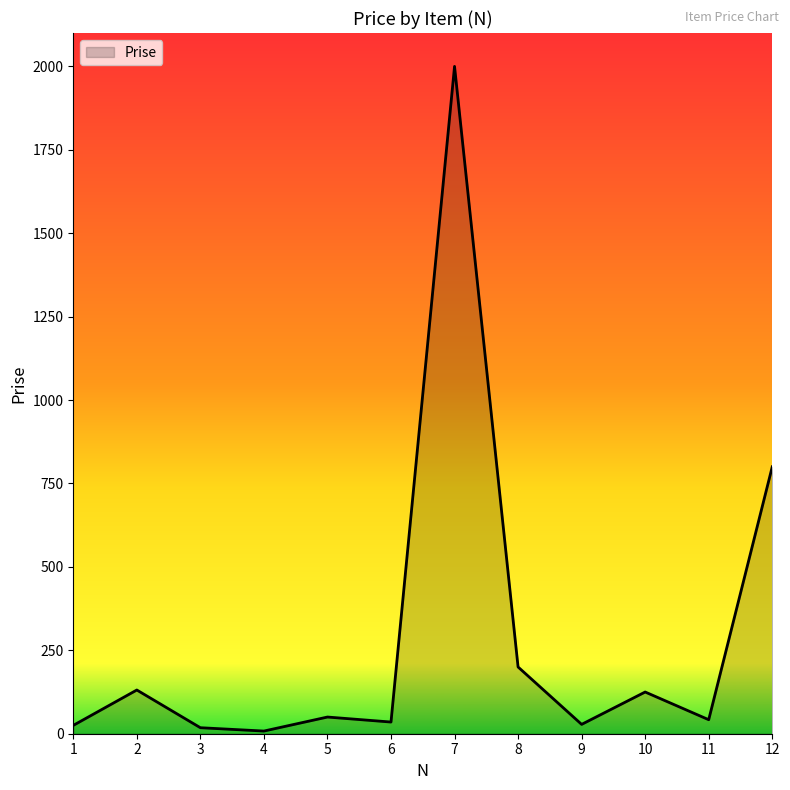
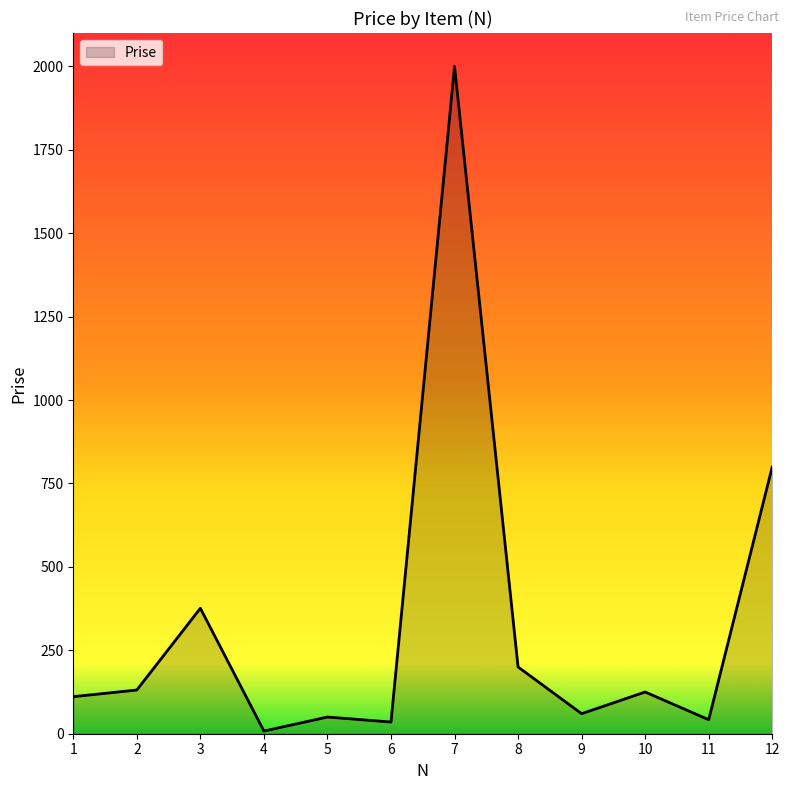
1: 30 -> 110
3: 20 -> 380
9: 30 -> 60
